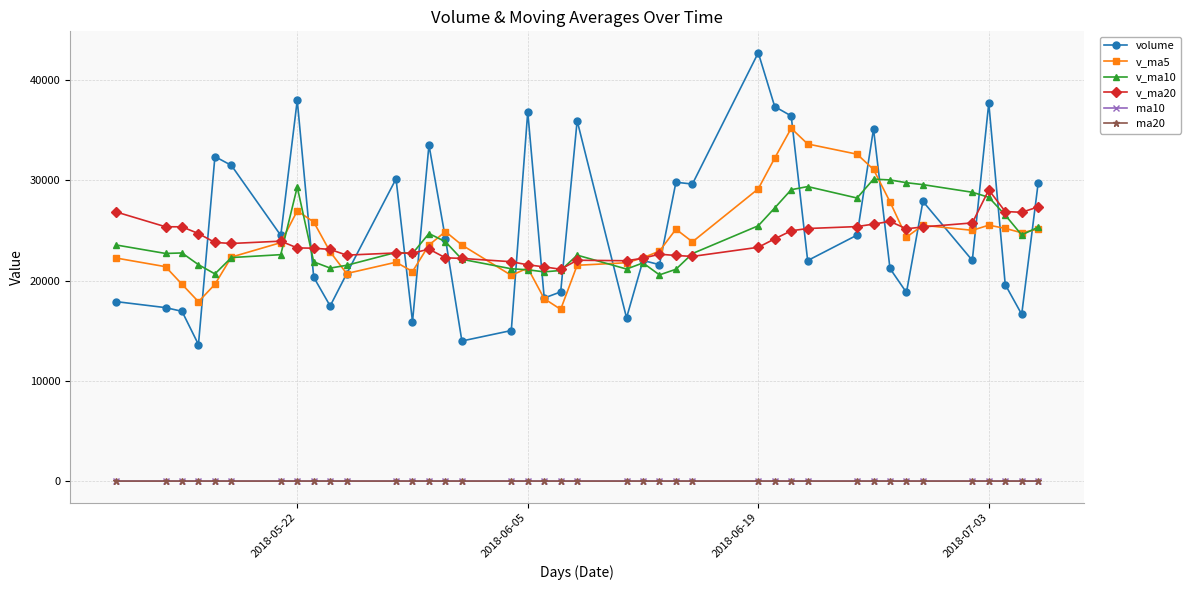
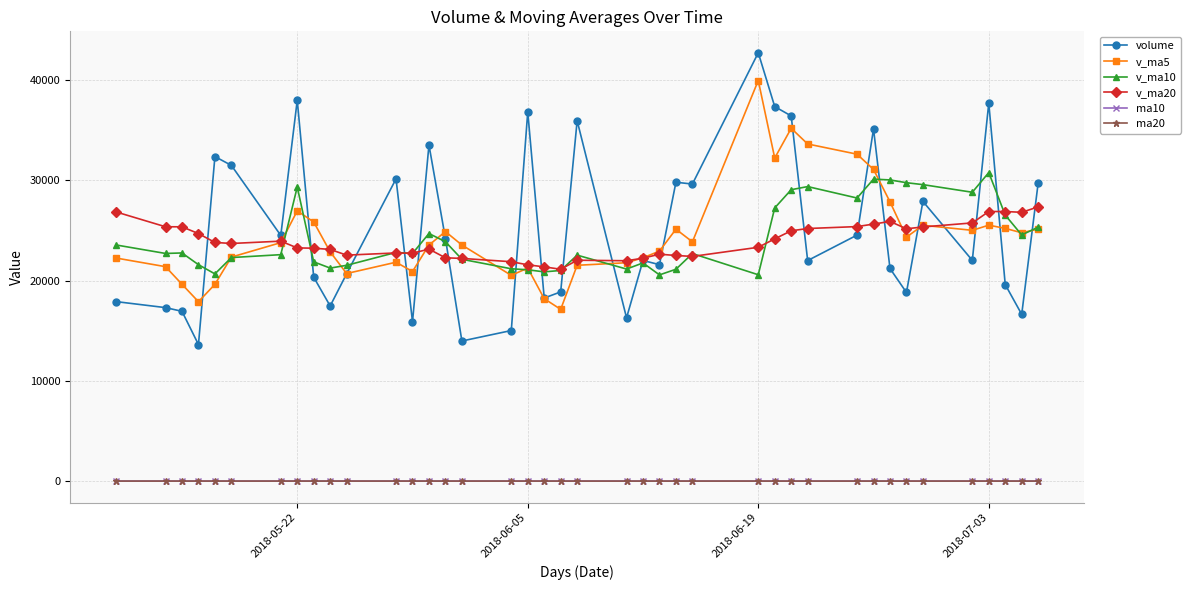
v_ma5, 2018-06-19: 29200 -> 40000
v_ma10, 2018-06-19: 25500 -> 20600
v_ma10, 2018-07-03: 28300 -> 30800
v_ma20, 2018-07-03: 29100 -> 26900
